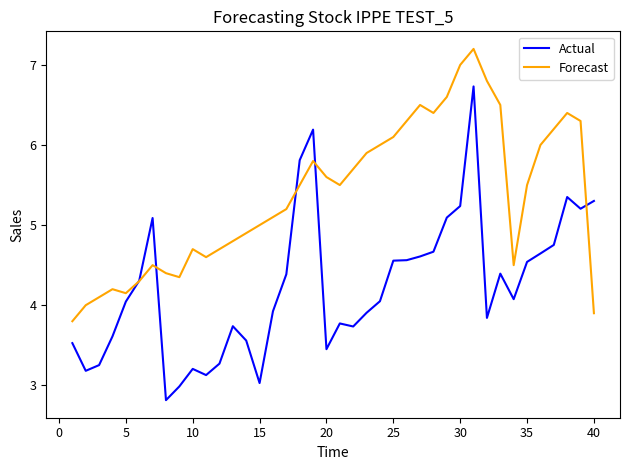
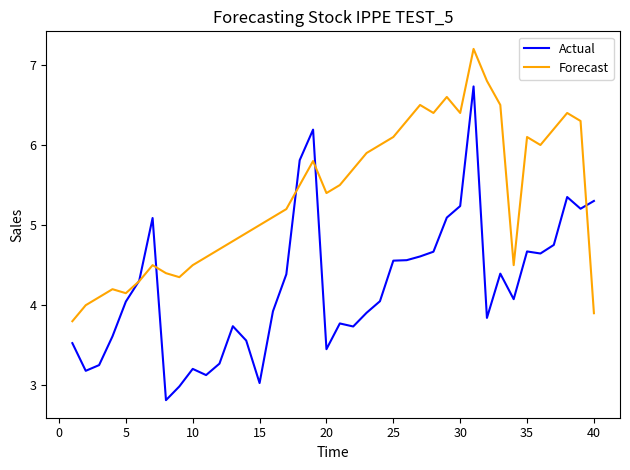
Forecast, 10: 4.7 -> 4.5
Forecast, 20: 5.6 -> 5.4
Forecast, 30: 7.0 -> 6.4
Actual, 35: 4.5 -> 4.7
Forecast, 35: 5.5 -> 6.1
